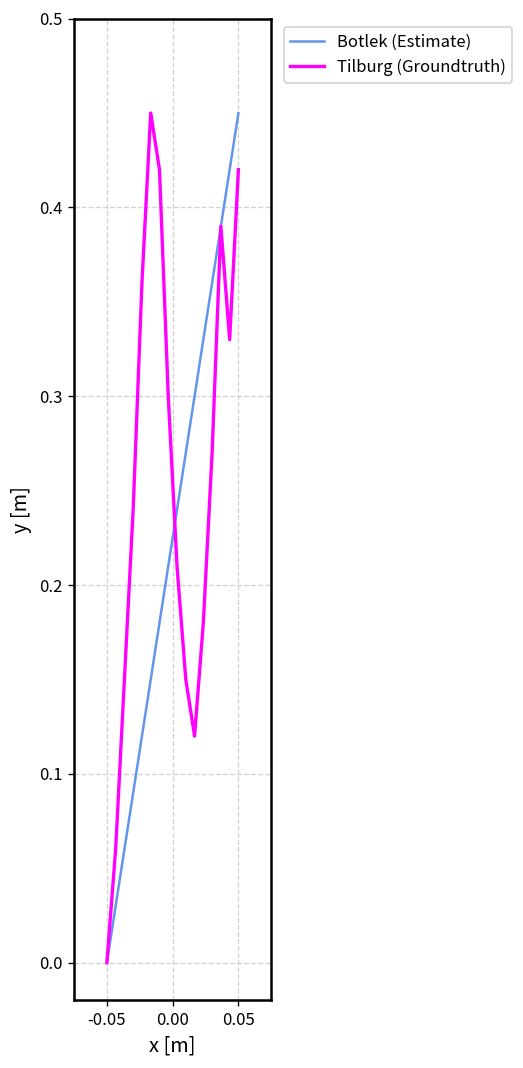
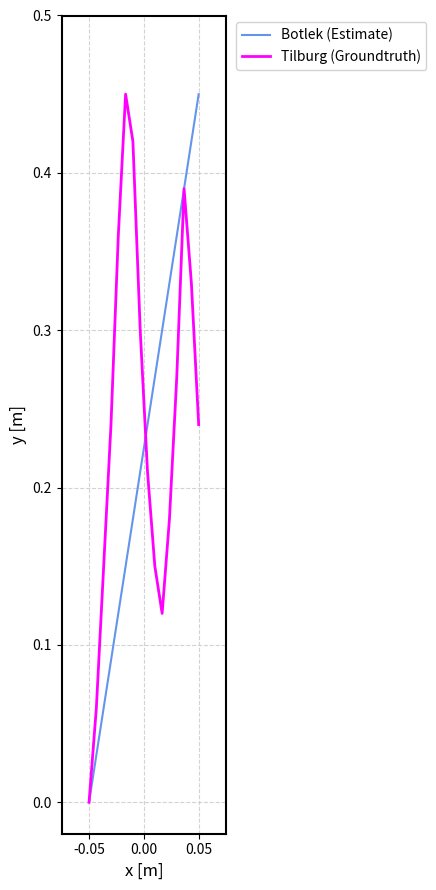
Tilburg (Groundtruth), 0.05: 0.420 -> 0.240
